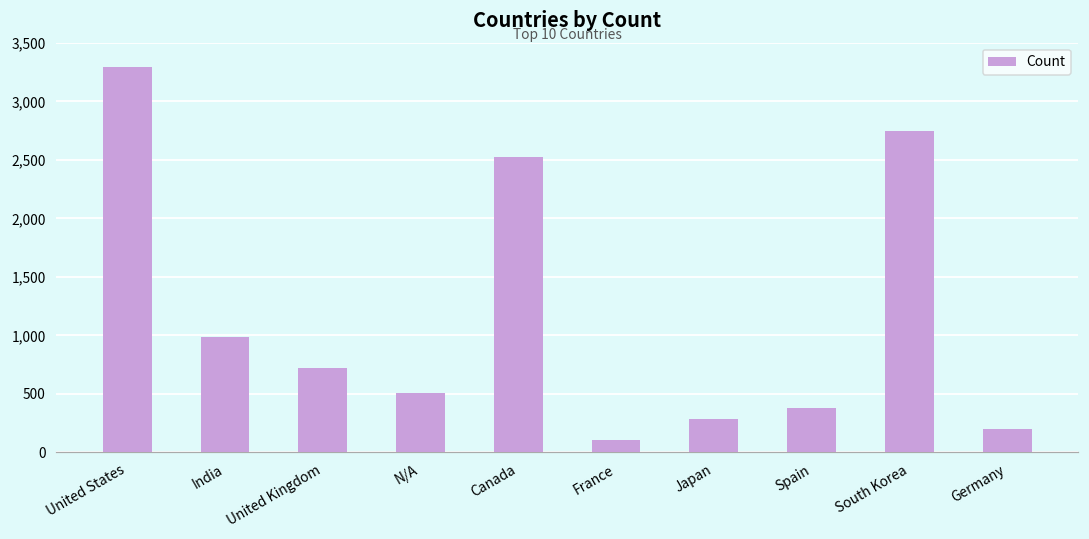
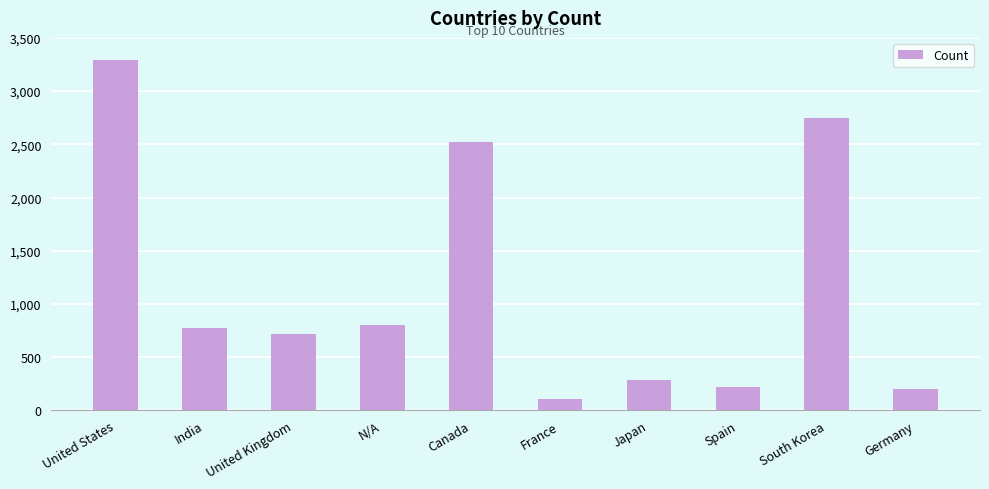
India: 990 -> 770
N/A: 510 -> 800
Spain: 380 -> 220
